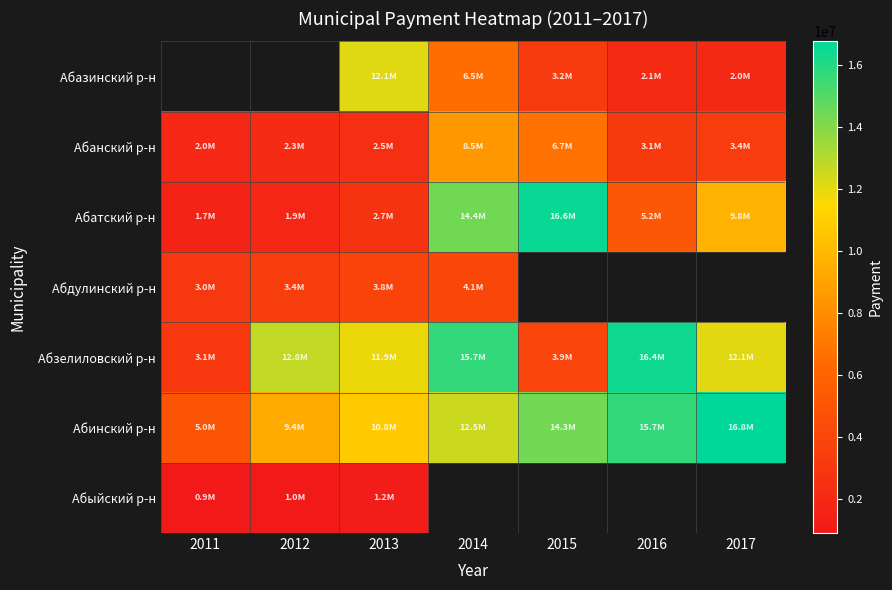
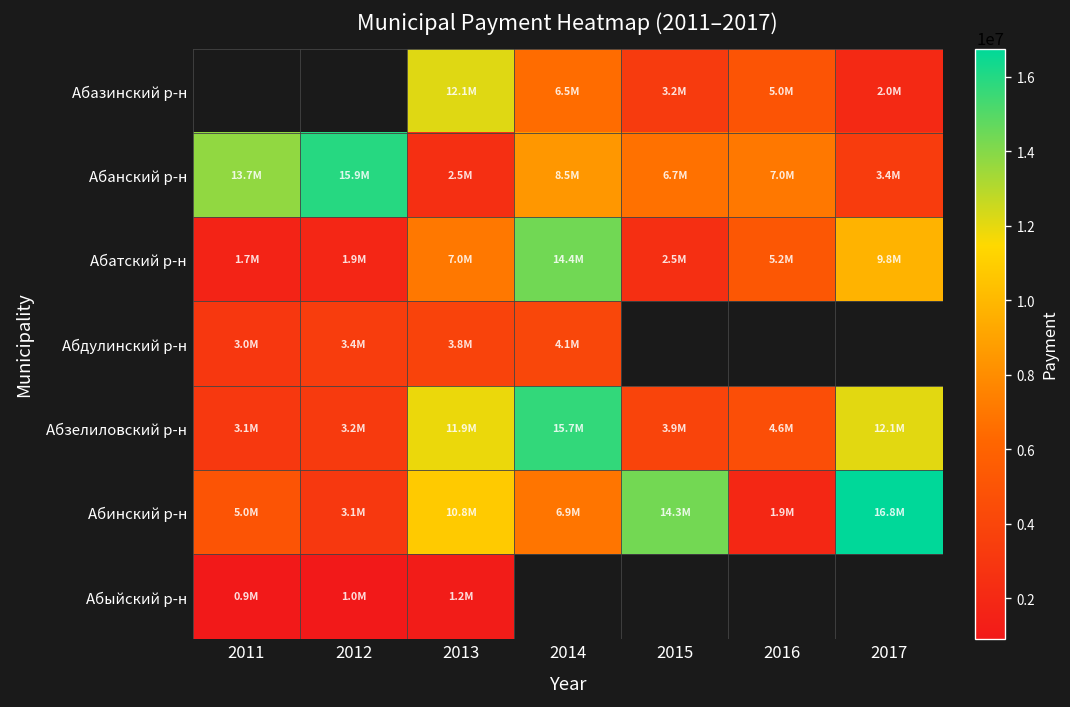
Абазинский р-н, 2016: 2.1M -> 5.0M
Абанский р-н, 2011: 2.0M -> 13.7M
Абанский р-н, 2012: 2.3M -> 15.9M
Абанский р-н, 2016: 3.1M -> 7.0M
Абатский р-н, 2013: 2.7M -> 7.0M
Абатский р-н, 2015: 16.6M -> 2.5M
Абзелиловский р-н, 2012: 12.8M -> 3.2M
Абзелиловский р-н, 2016: 16.4M -> 4.6M
Абинский р-н, 2012: 9.4M -> 3.1M
Абинский р-н, 2014: 12.5M -> 6.9M
Абинский р-н, 2016: 15.7M -> 1.9M
